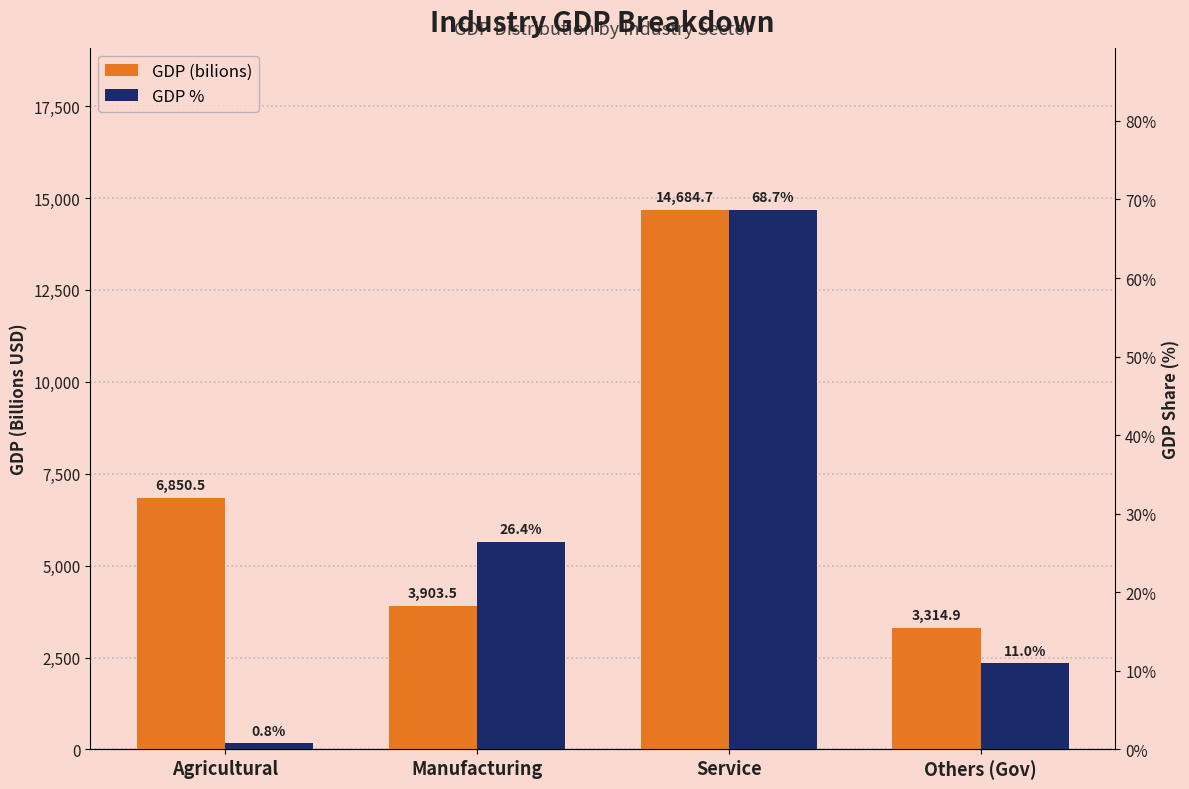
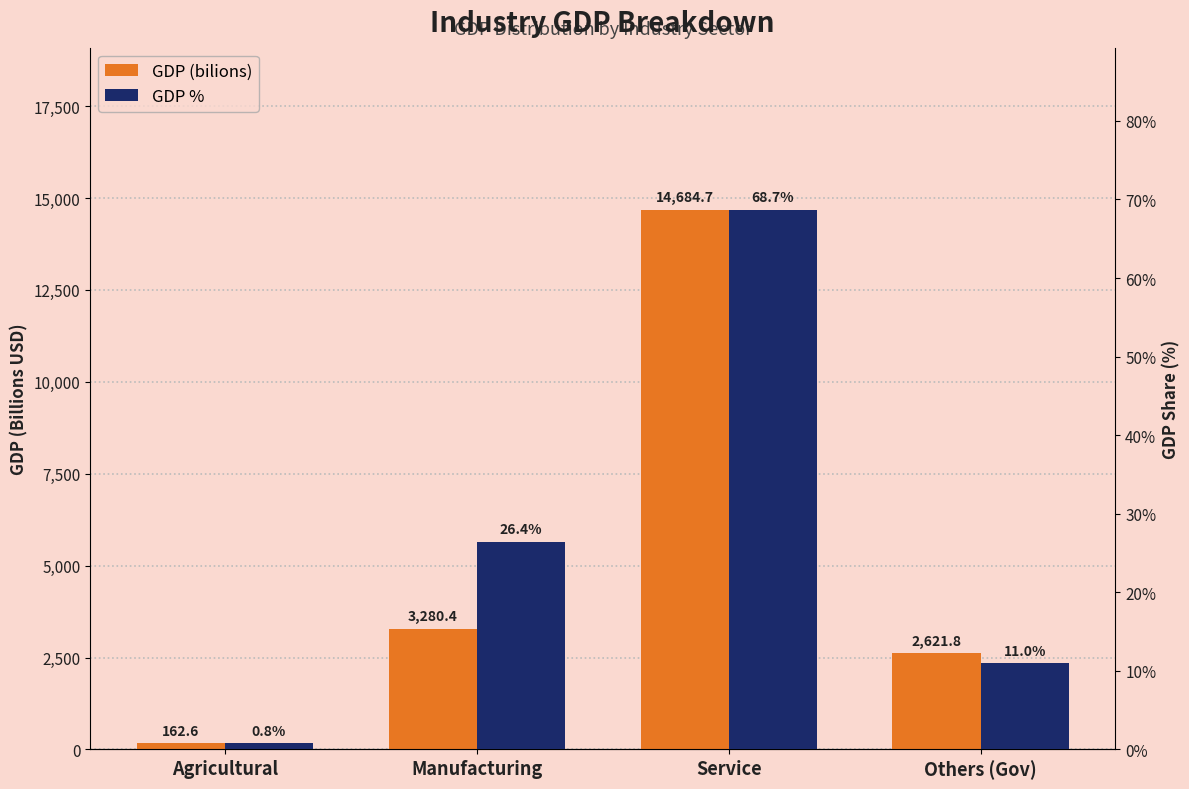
GDP (bilions), Agricultural: 6,850.5 -> 162.6
GDP (bilions), Manufacturing: 3,903.5 -> 3,280.4
GDP (bilions), Others (Gov): 3,314.9 -> 2,621.8
